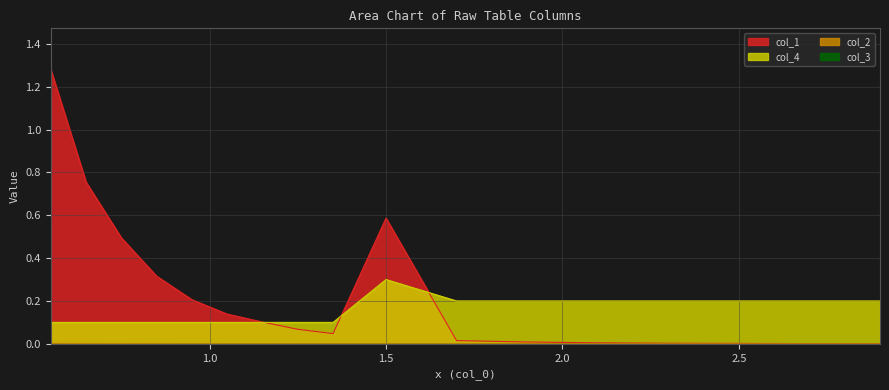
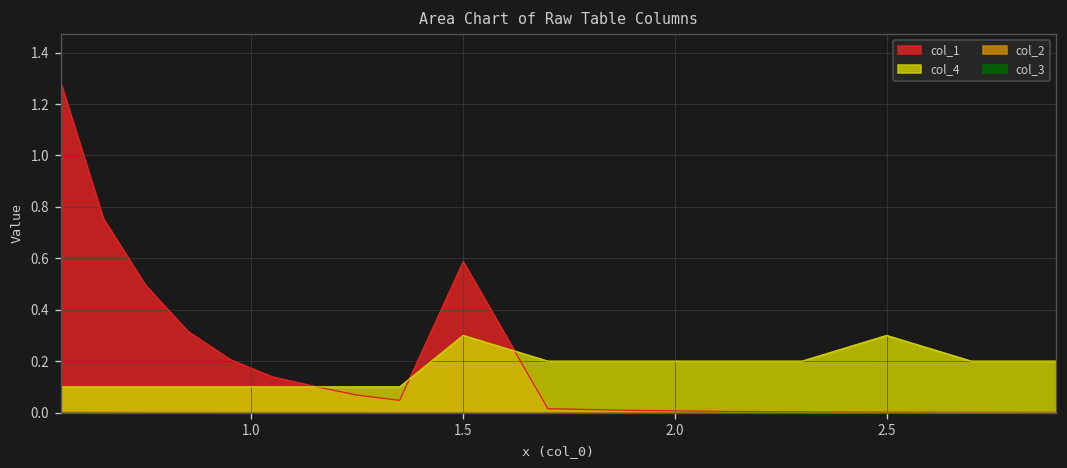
col_4, 2.5: 0.2 -> 0.3
